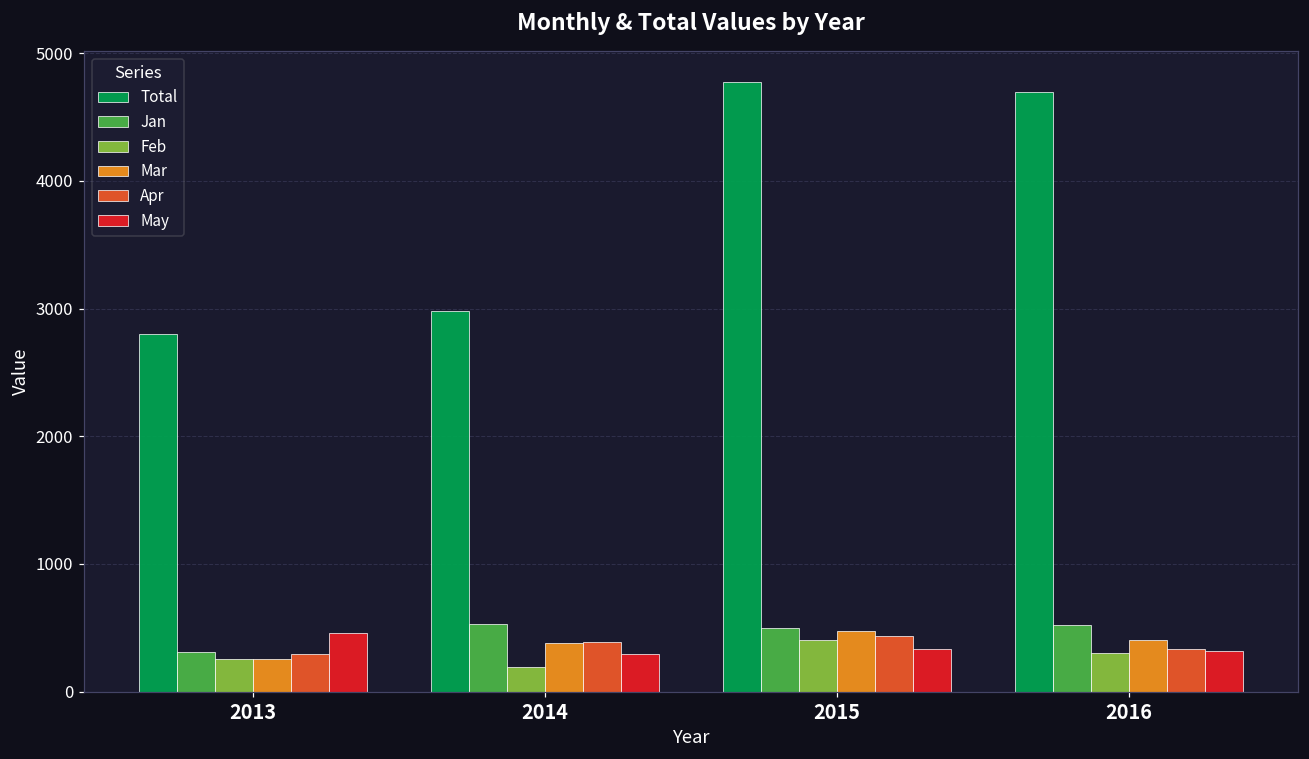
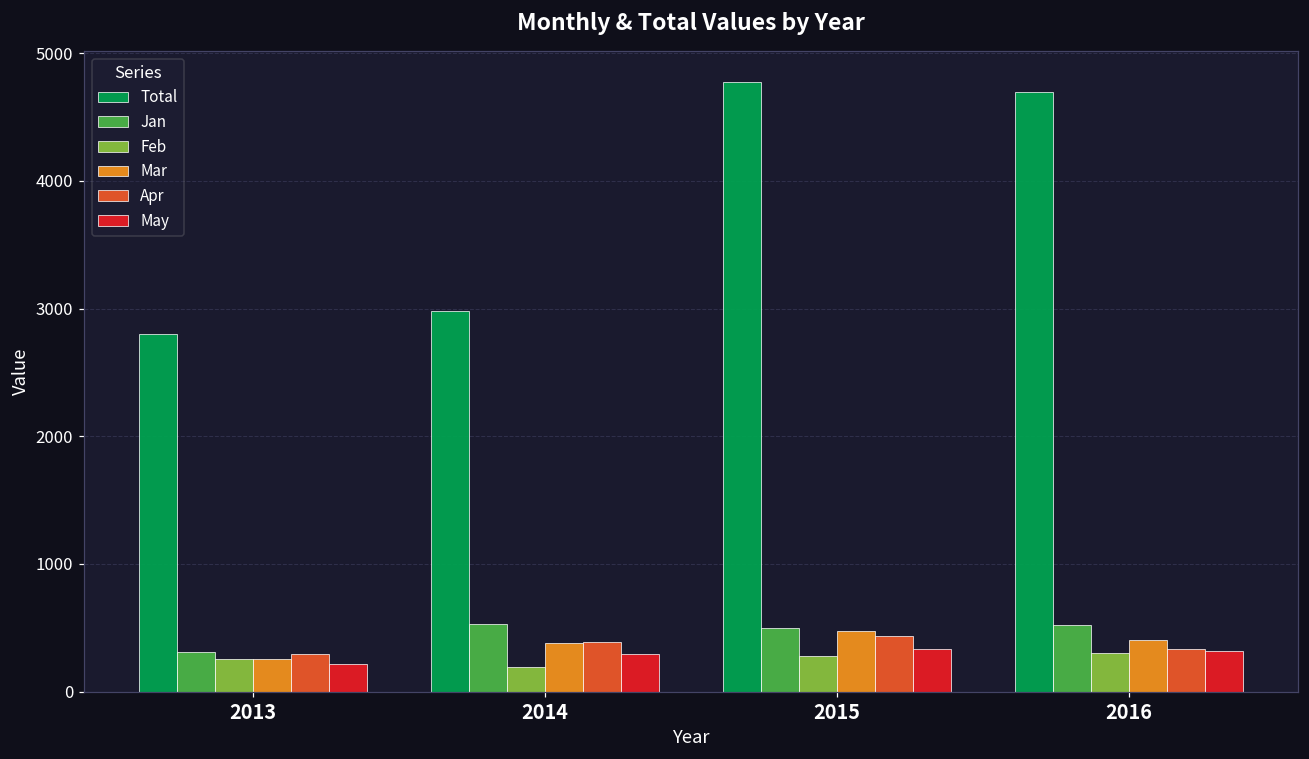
May, 2013: 460 -> 220
Feb, 2015: 410 -> 280
